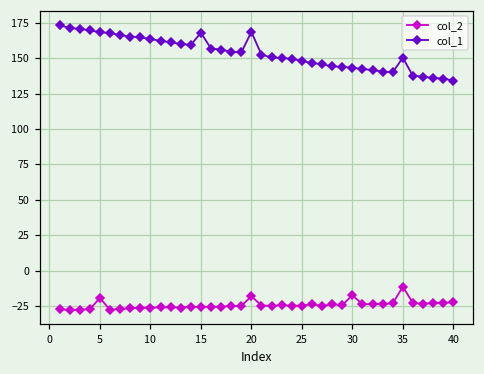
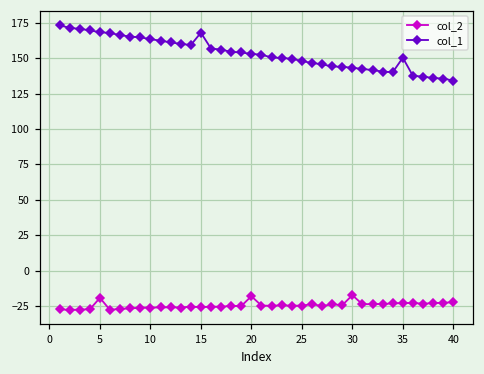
col_1, 20: 169 -> 153
col_2, 35: -11 -> -23
